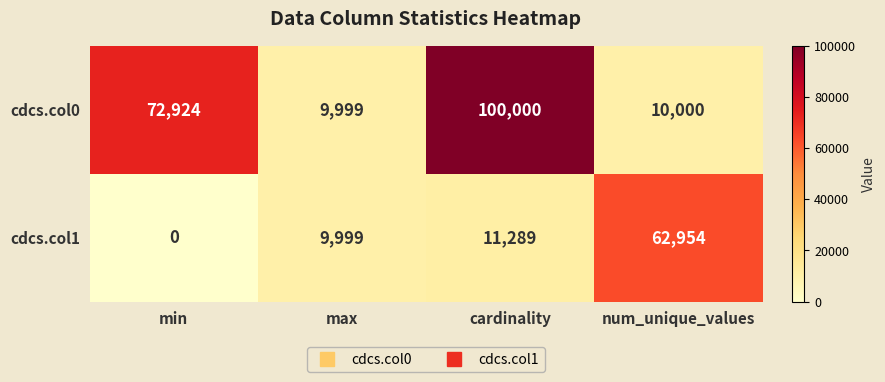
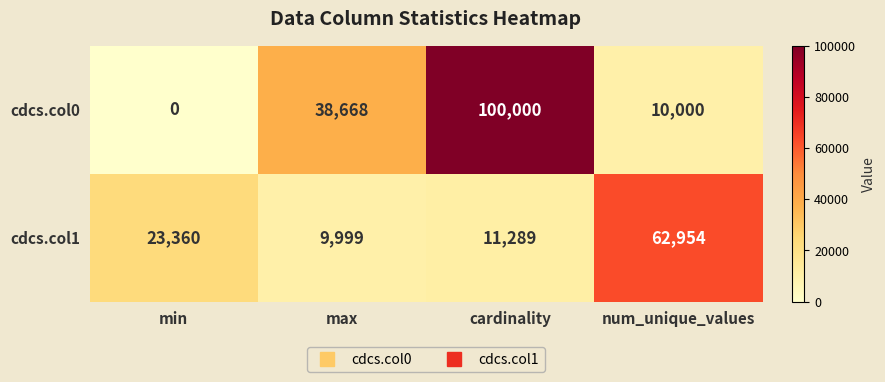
cdcs.col0, min: 72,924 -> 0
cdcs.col0, max: 9,999 -> 38,668
cdcs.col1, min: 0 -> 23,360
